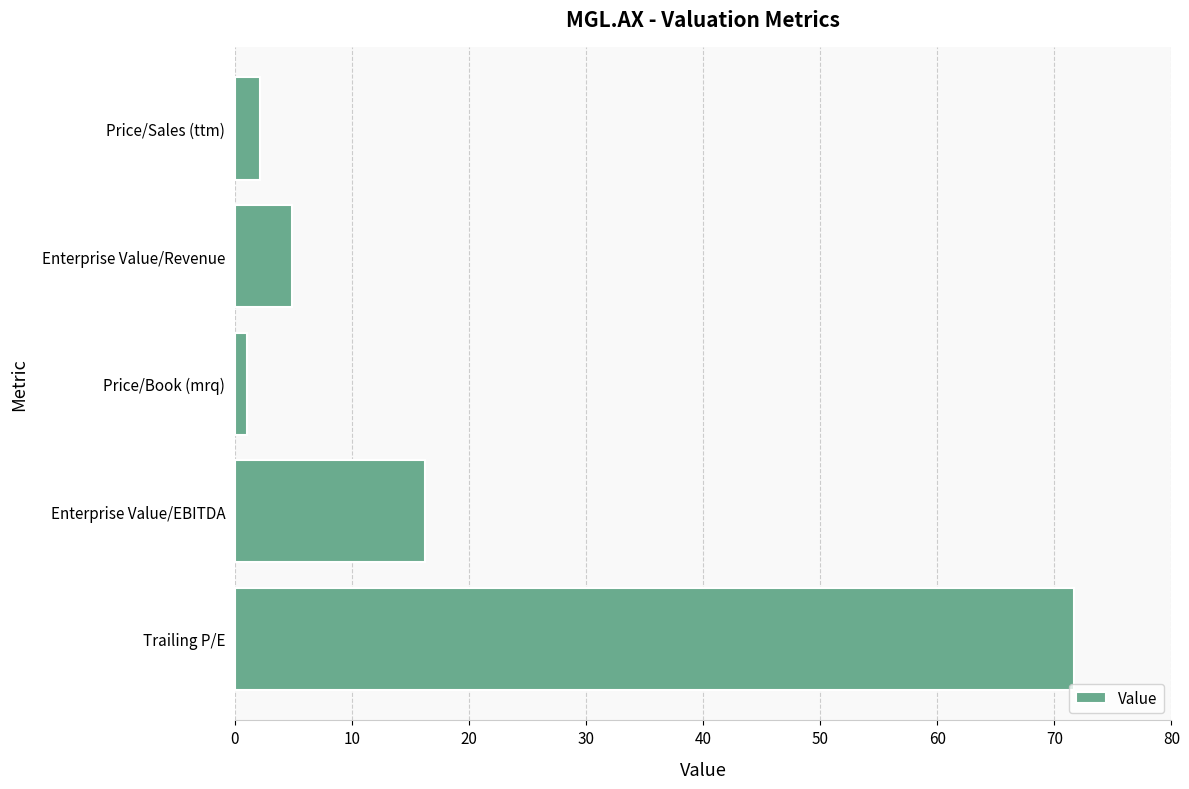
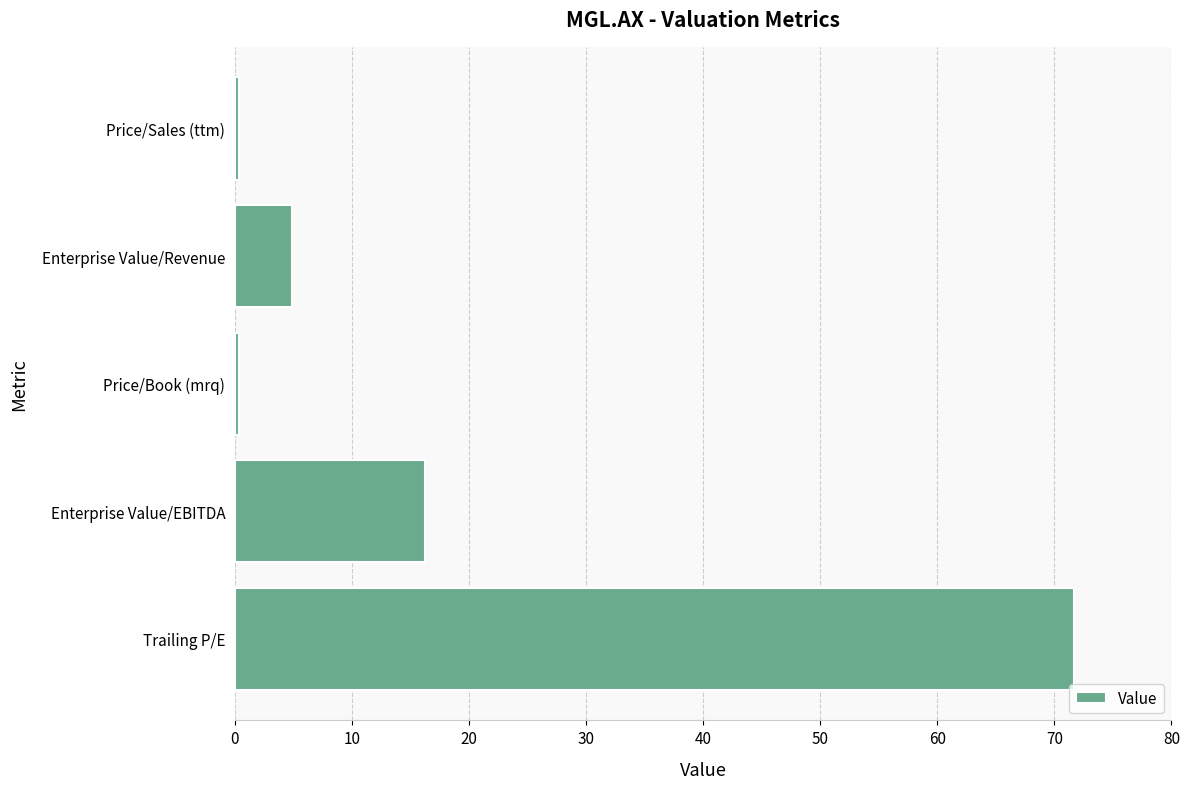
Price/Sales (ttm): 2.2 -> 0.4
Price/Book (mrq): 1.1 -> 0.4
